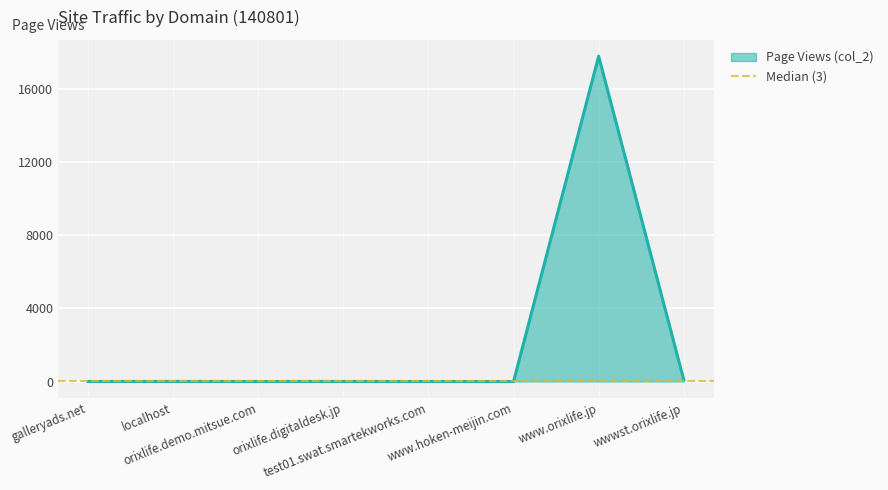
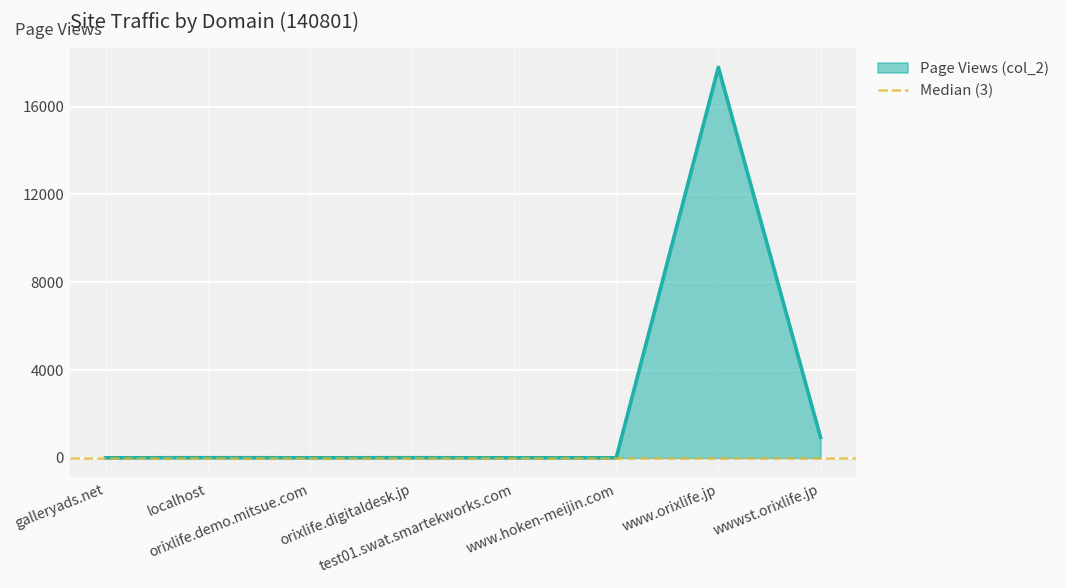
wwwst.orixlife.jp: 100 -> 900
